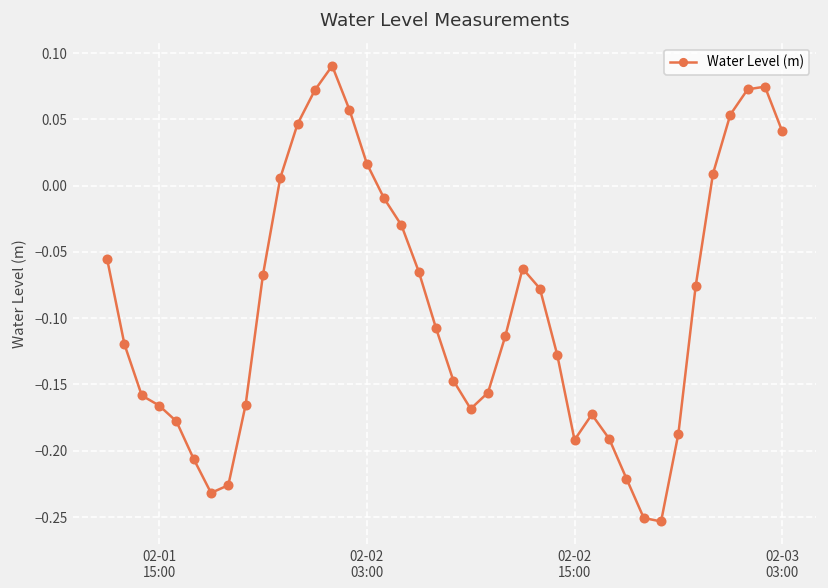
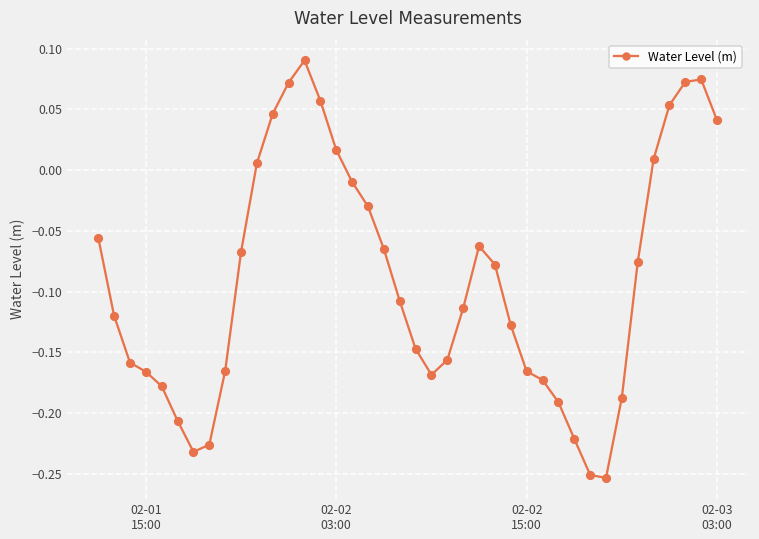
02-02 15:00: -0.192 -> -0.166
